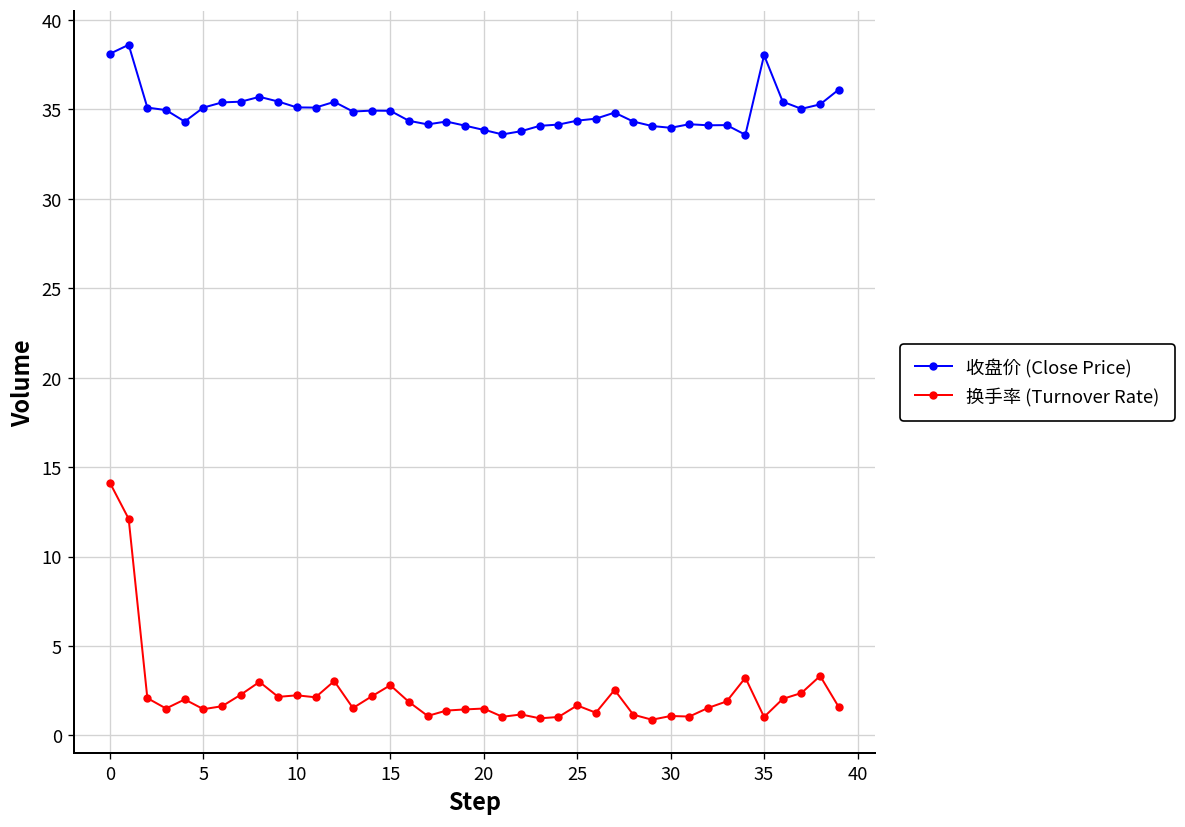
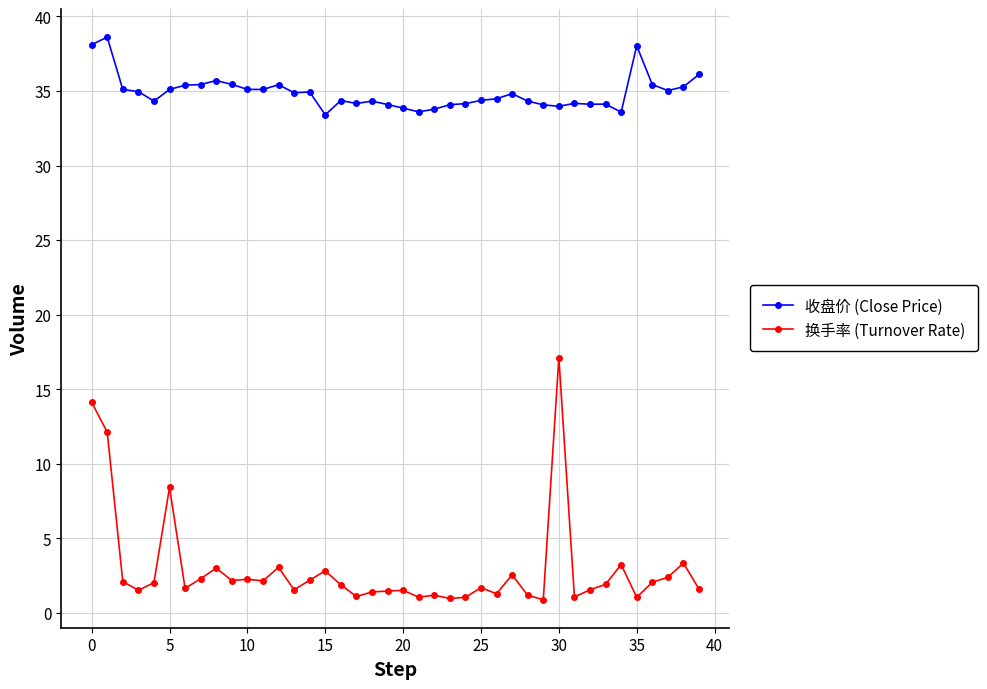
换手率 (Turnover Rate), 5: 1.5 -> 8.4
收盘价 (Close Price), 15: 34.9 -> 33.4
换手率 (Turnover Rate), 30: 1.1 -> 17.1
